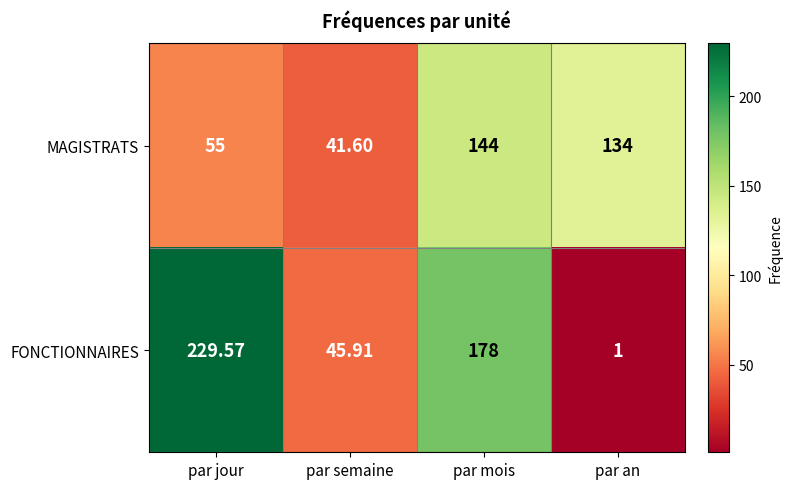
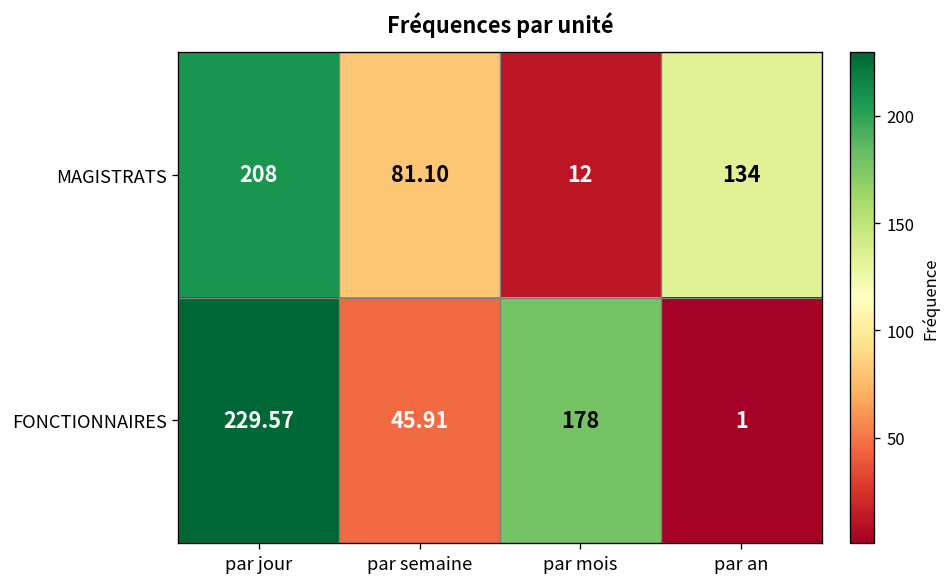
MAGISTRATS, par jour: 55 -> 208
MAGISTRATS, par semaine: 41.60 -> 81.10
MAGISTRATS, par mois: 144 -> 12
